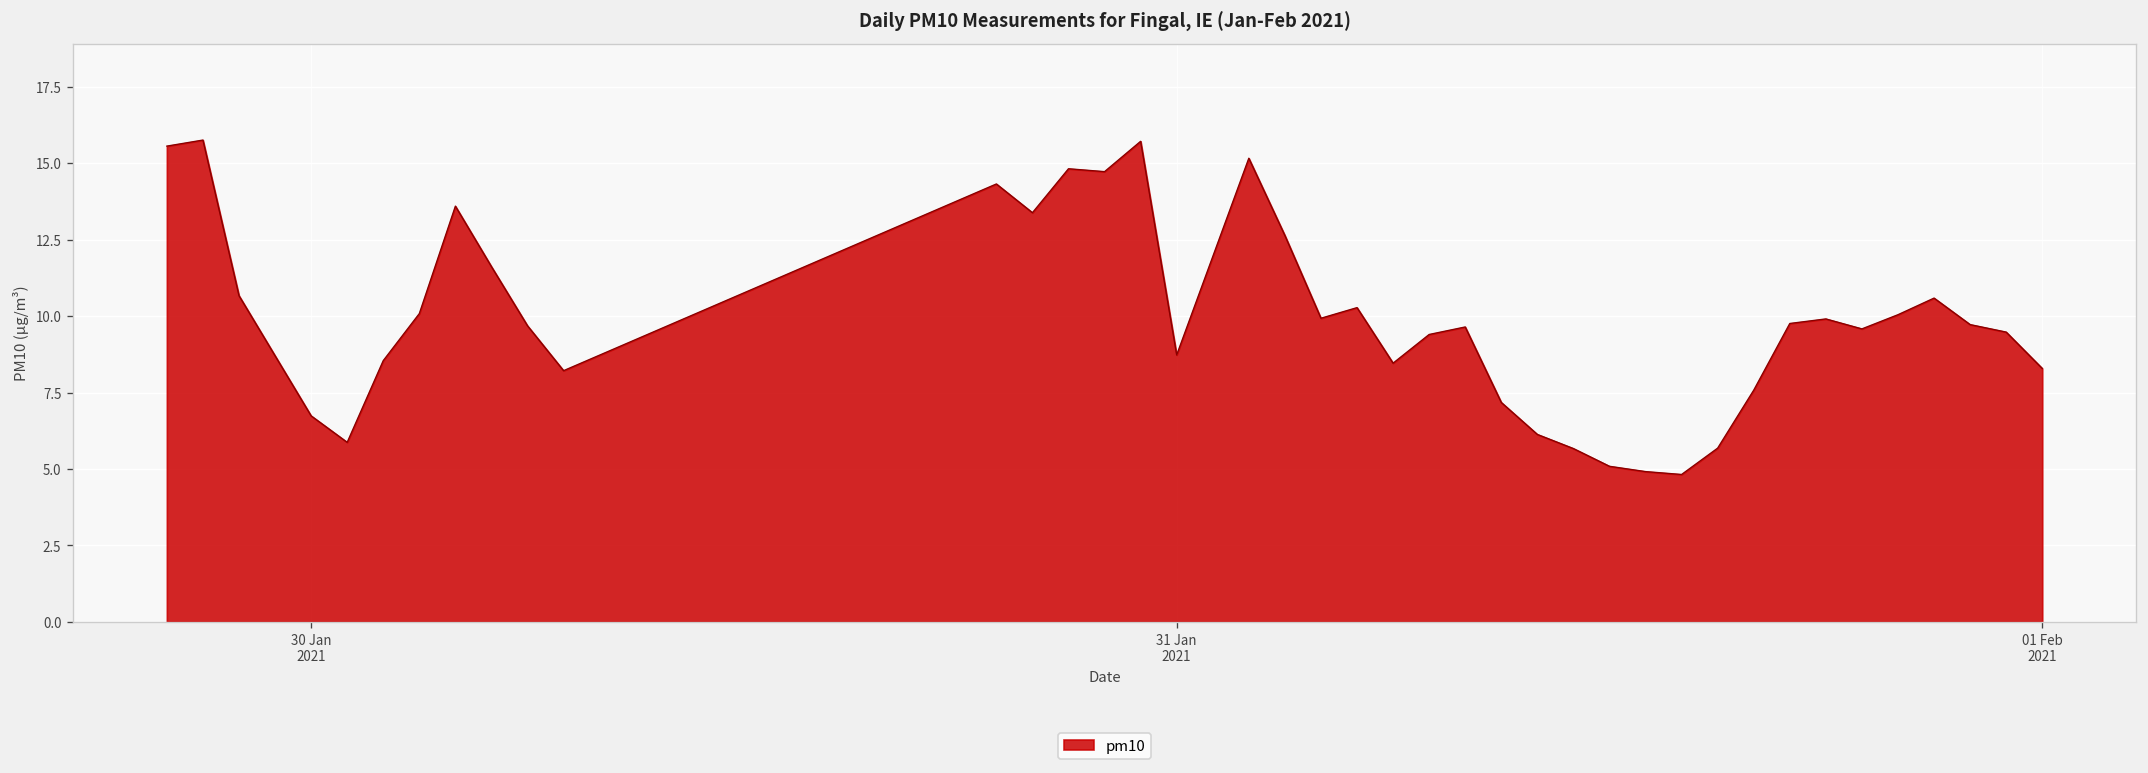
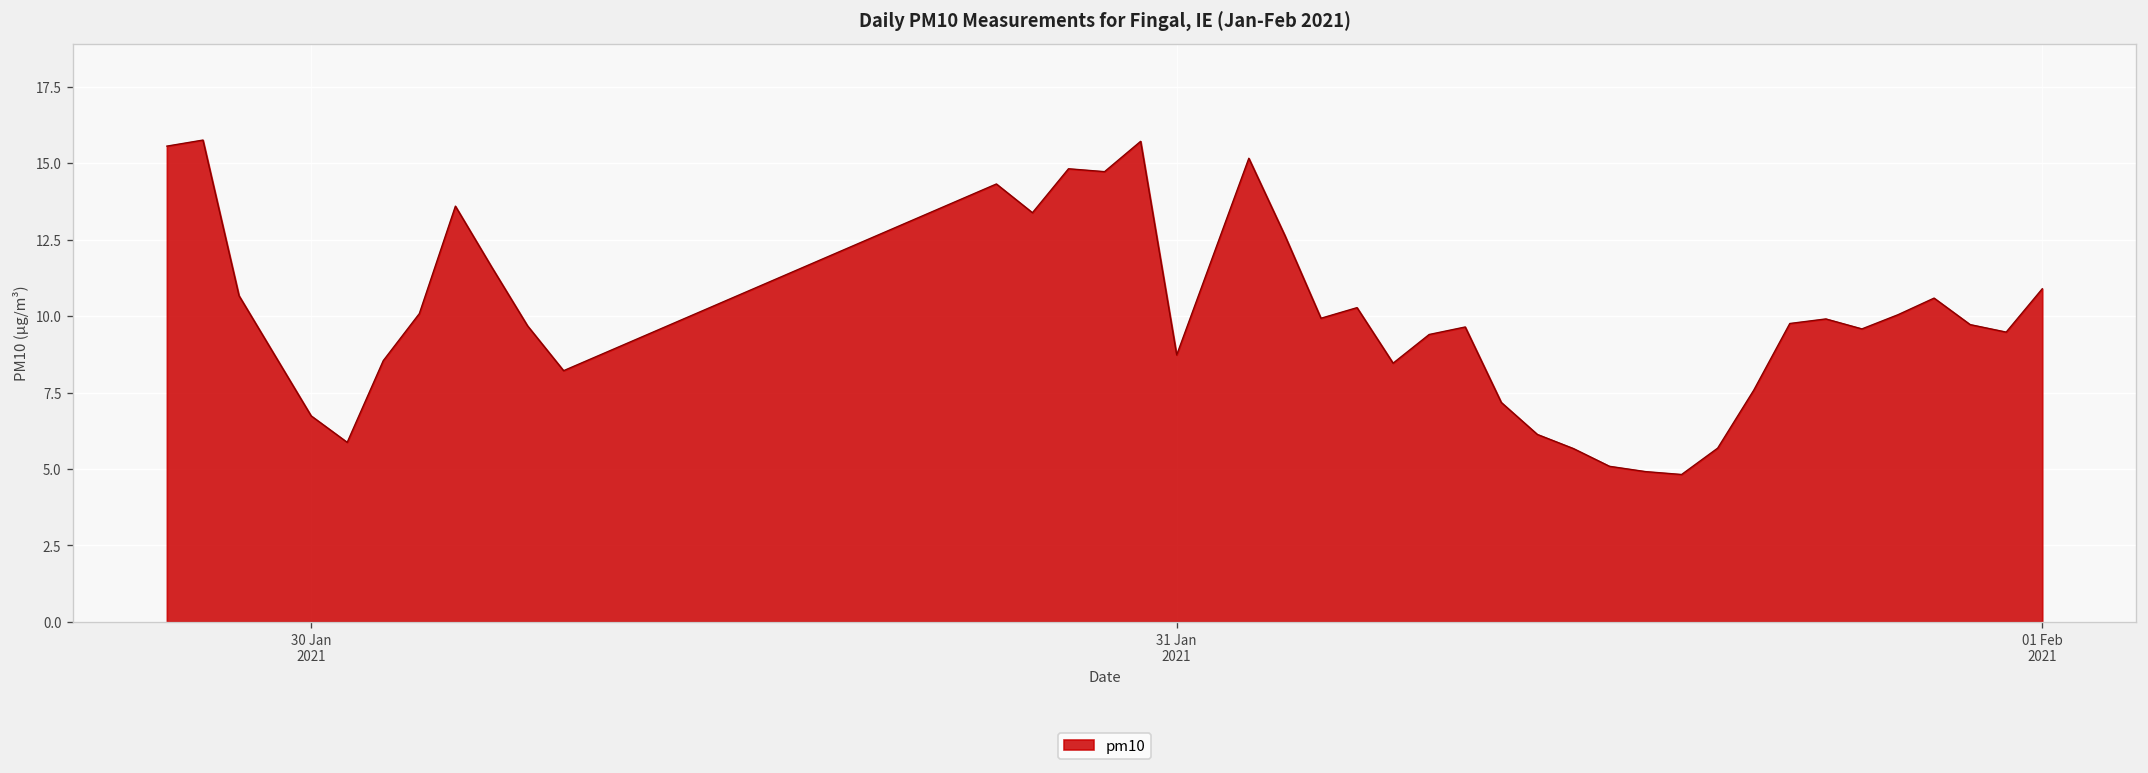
01 Feb 2021: 8.3 -> 10.9
